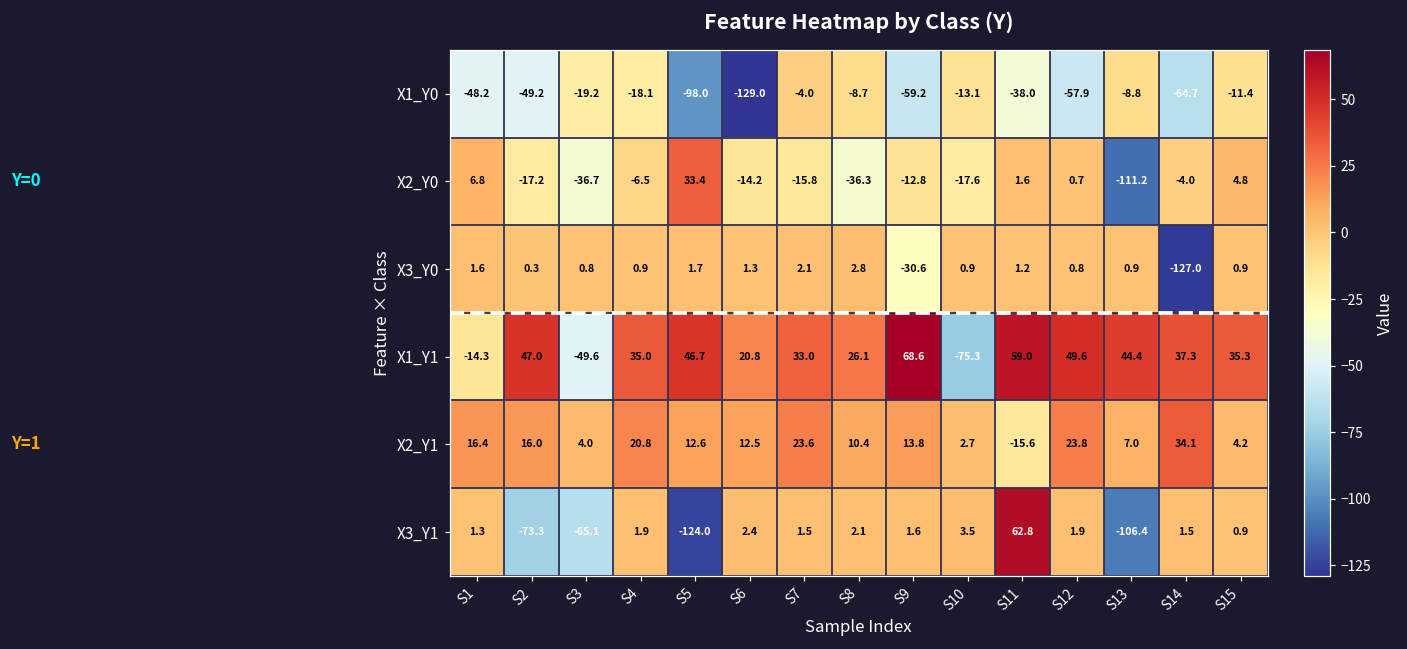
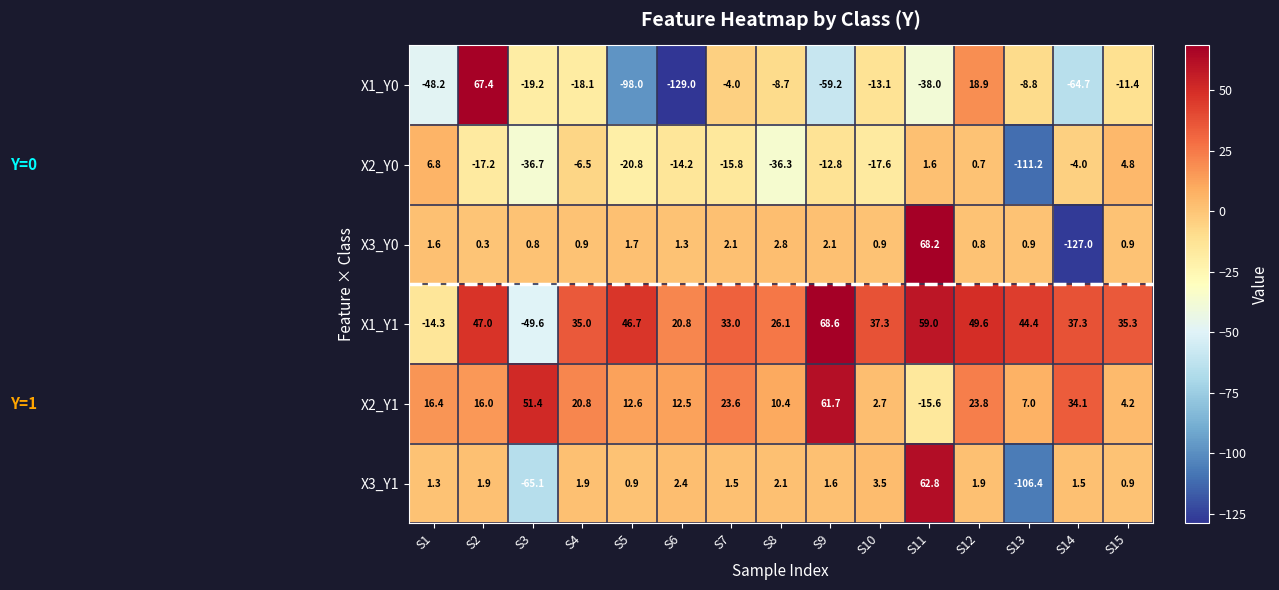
X1_Y0, S2: -49.2 -> 67.4
X1_Y0, S12: -57.9 -> 18.9
X2_Y0, S5: 33.4 -> -20.8
X3_Y0, S9: -30.6 -> 2.1
X3_Y0, S11: 1.2 -> 68.2
X1_Y1, S10: -75.3 -> 37.3
X2_Y1, S3: 4.0 -> 51.4
X2_Y1, S9: 13.8 -> 61.7
X3_Y1, S2: -73.3 -> 1.9
X3_Y1, S5: -124.0 -> 0.9
